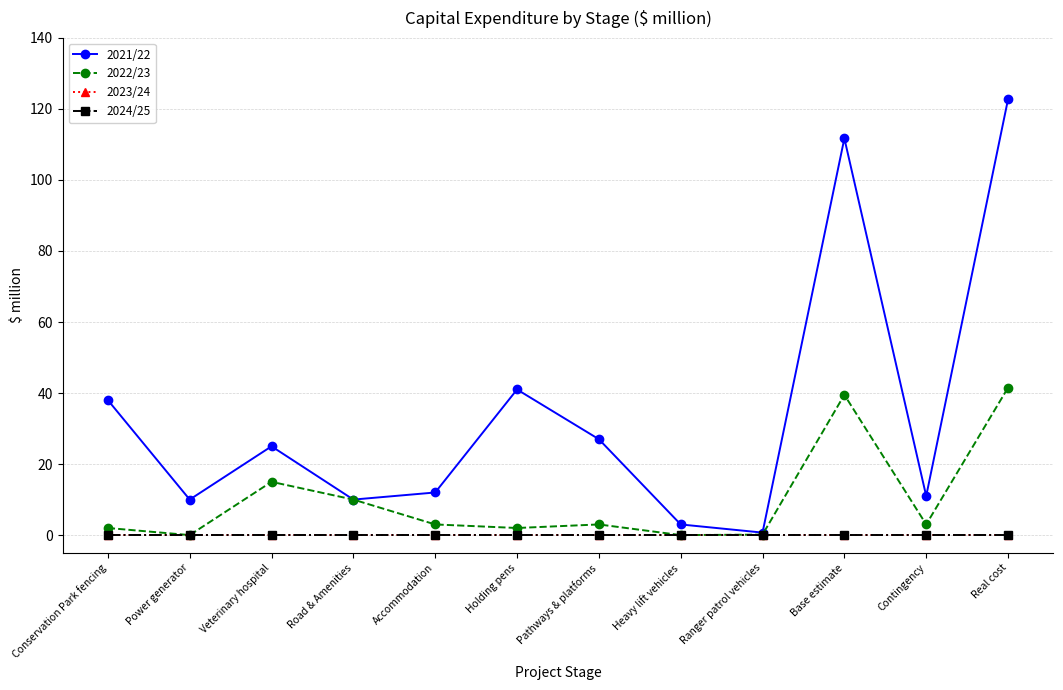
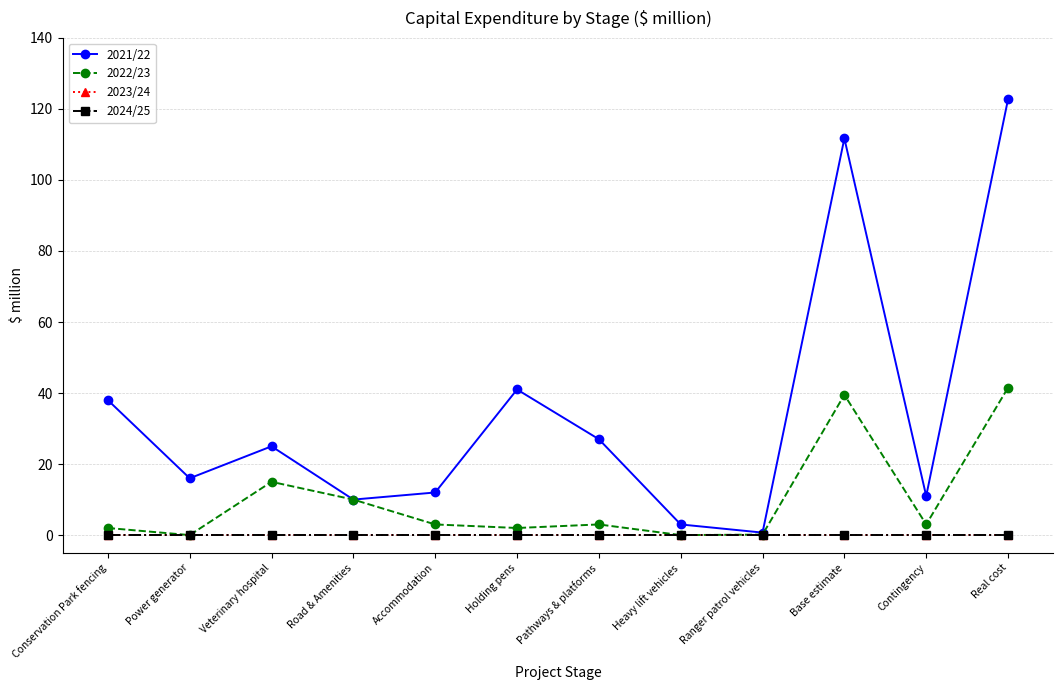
2021/22, Power generator: 10 -> 16
